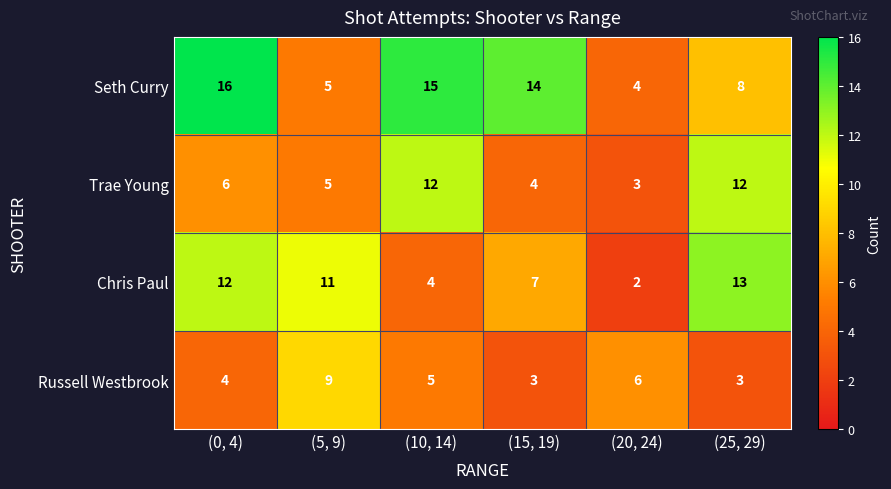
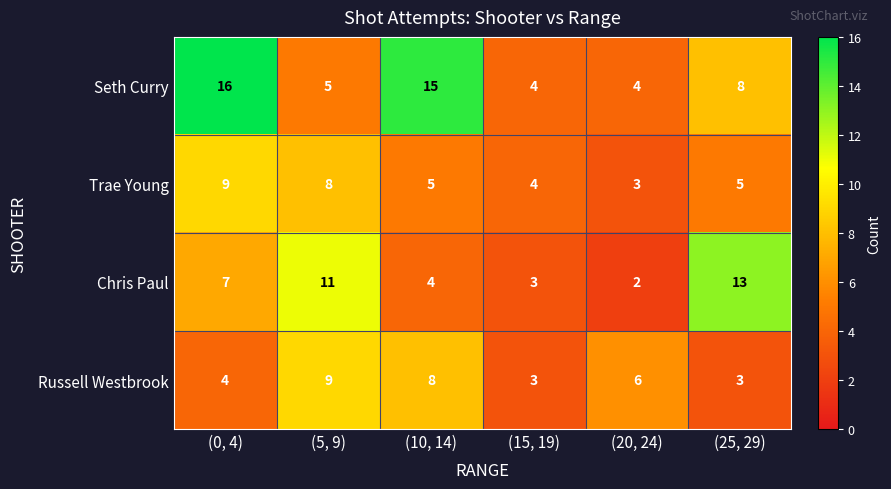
Seth Curry, (15, 19): 14 -> 4
Trae Young, (0, 4): 6 -> 9
Trae Young, (5, 9): 5 -> 8
Trae Young, (10, 14): 12 -> 5
Trae Young, (25, 29): 12 -> 5
Chris Paul, (0, 4): 12 -> 7
Chris Paul, (15, 19): 7 -> 3
Russell Westbrook, (10, 14): 5 -> 8
